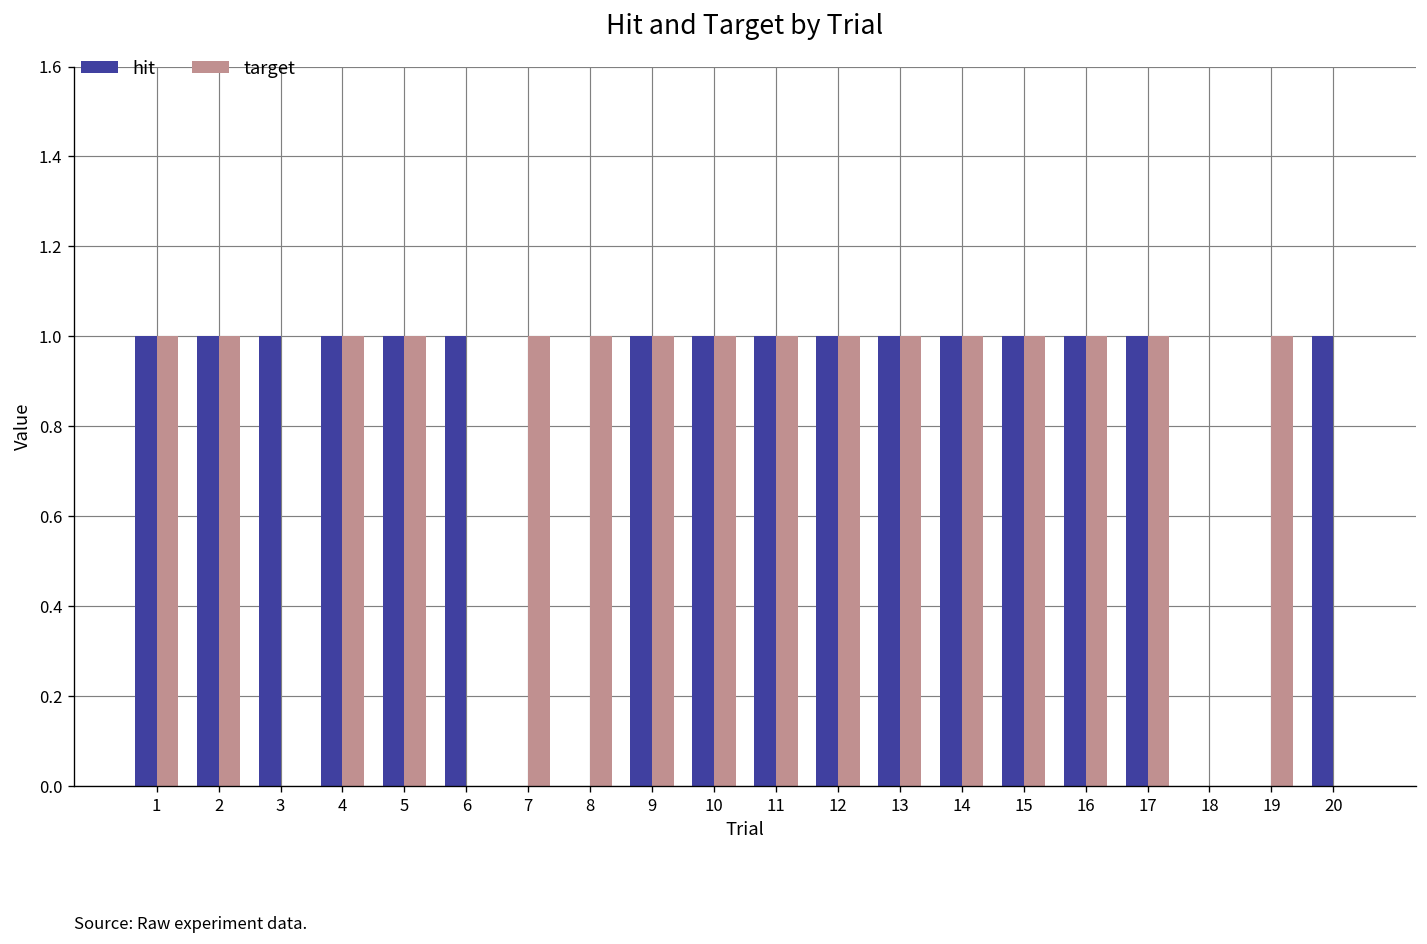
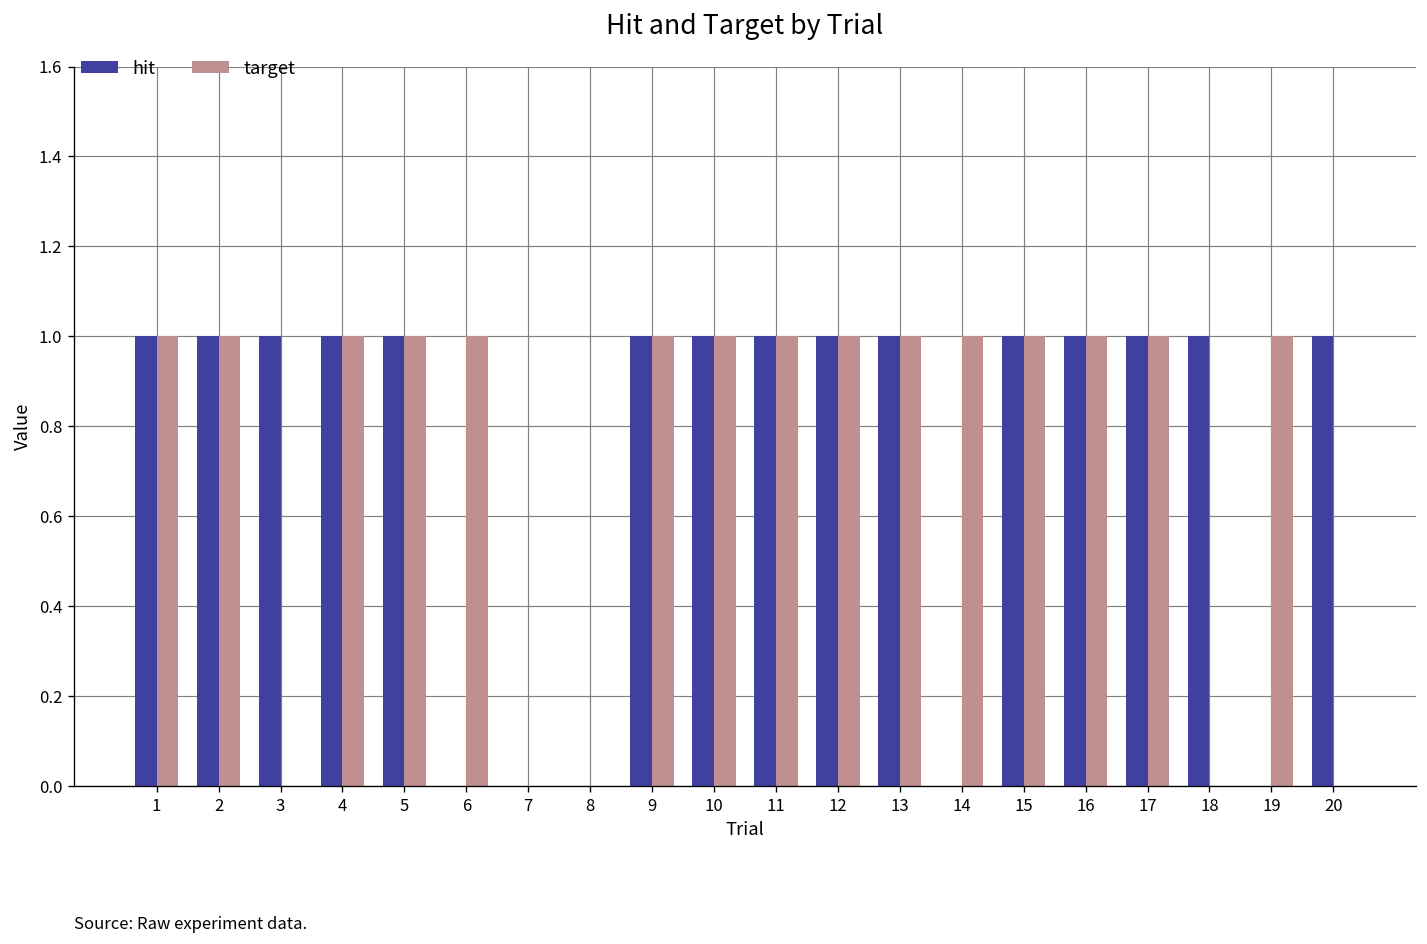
hit, 6: 1 -> 0
target, 6: 0 -> 1
target, 7: 1 -> 0
target, 8: 1 -> 0
hit, 14: 1 -> 0
hit, 18: 0 -> 1
